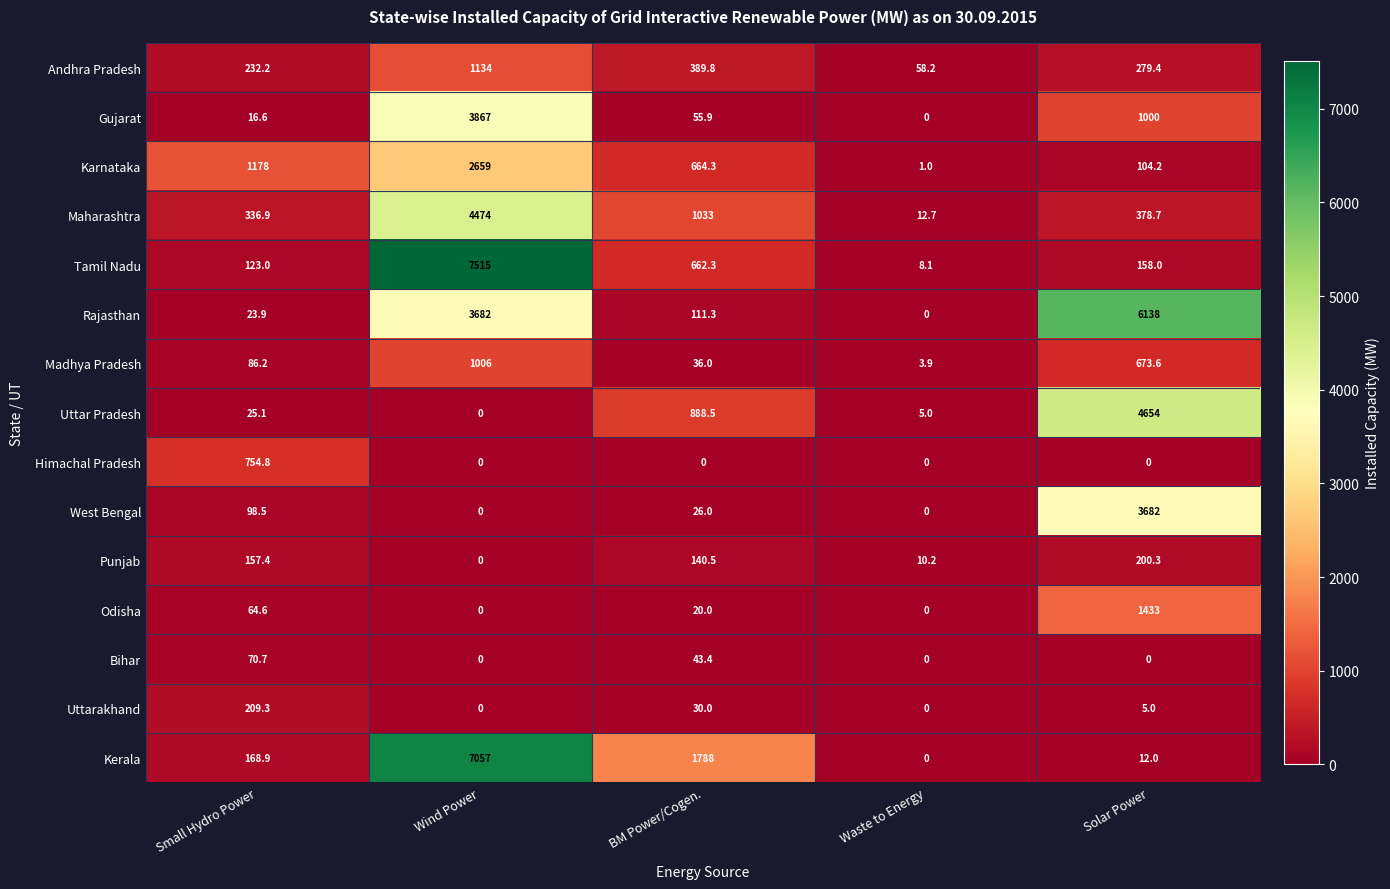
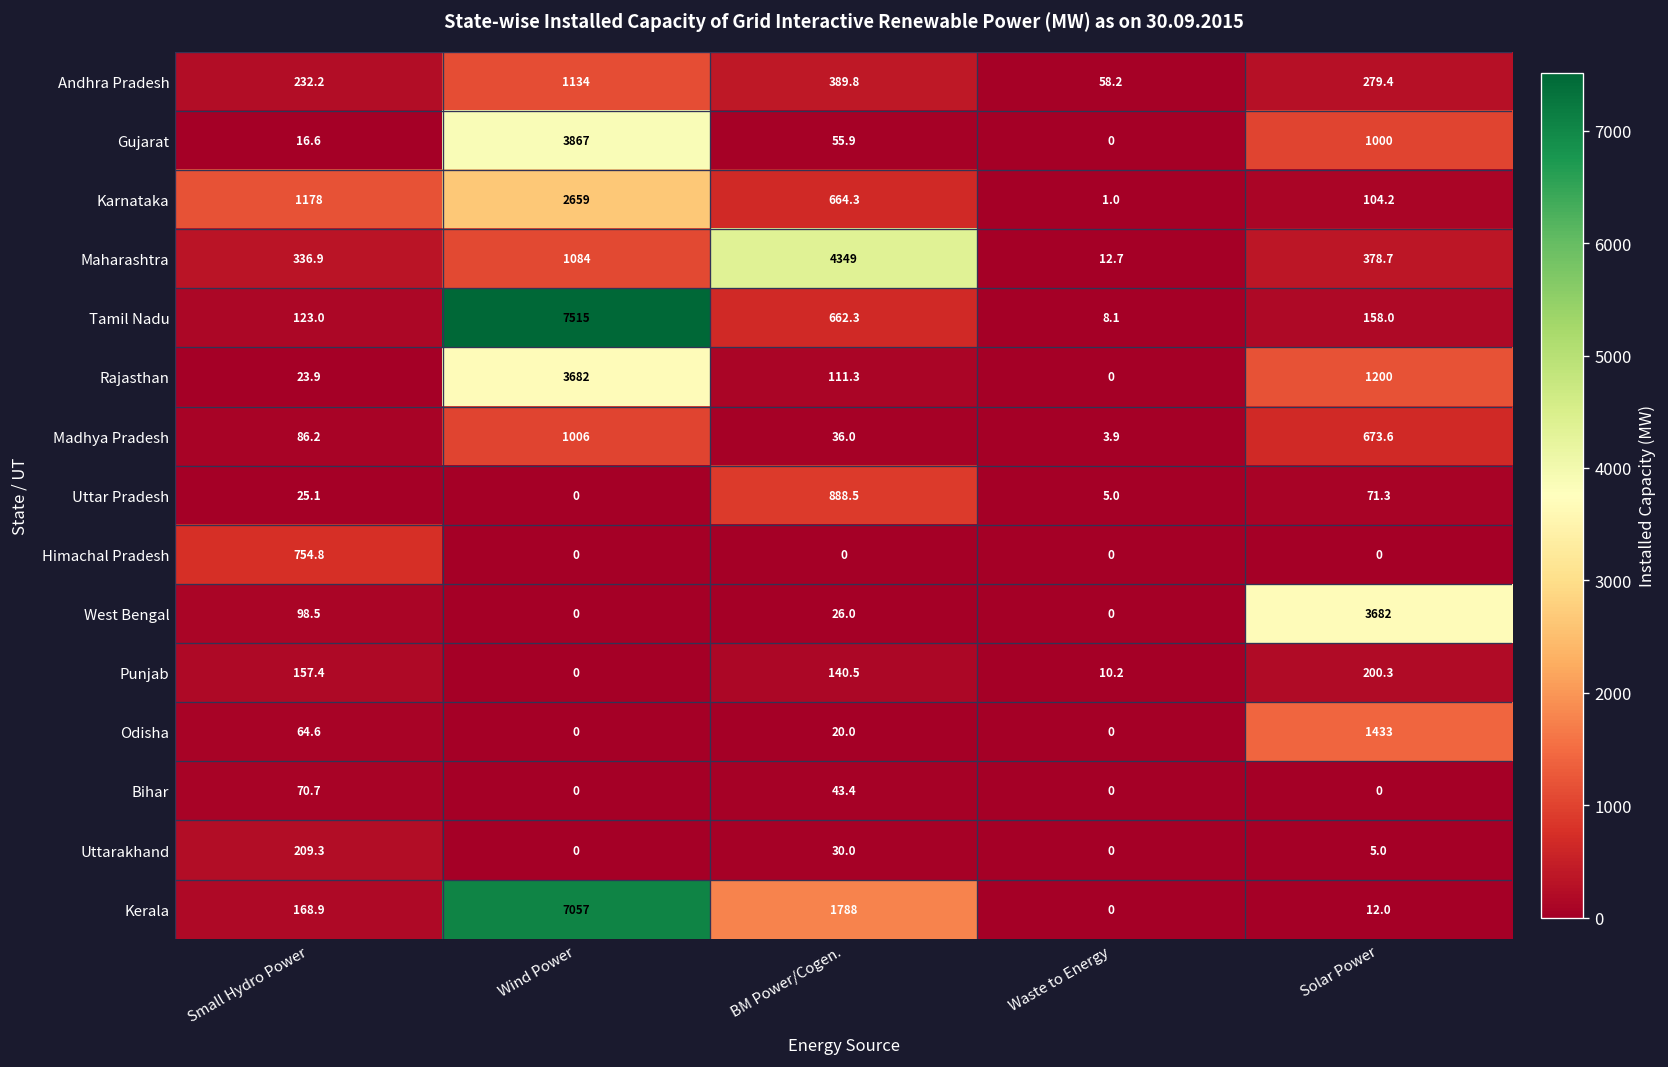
Maharashtra, Wind Power: 4474 -> 1084
Maharashtra, BM Power/Cogen.: 1033 -> 4349
Rajasthan, Solar Power: 6138 -> 1200
Uttar Pradesh, Solar Power: 4654 -> 71.3
